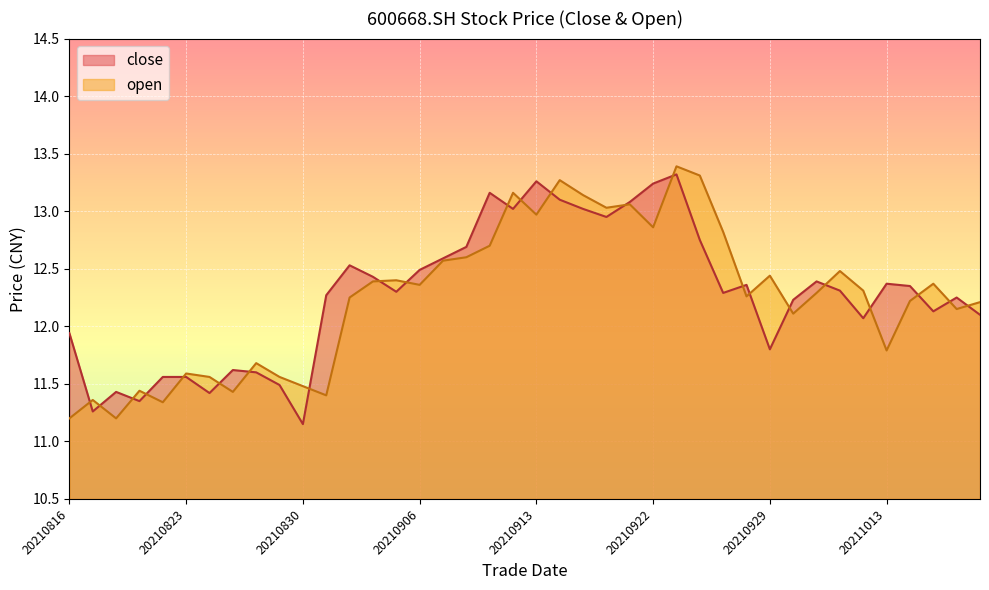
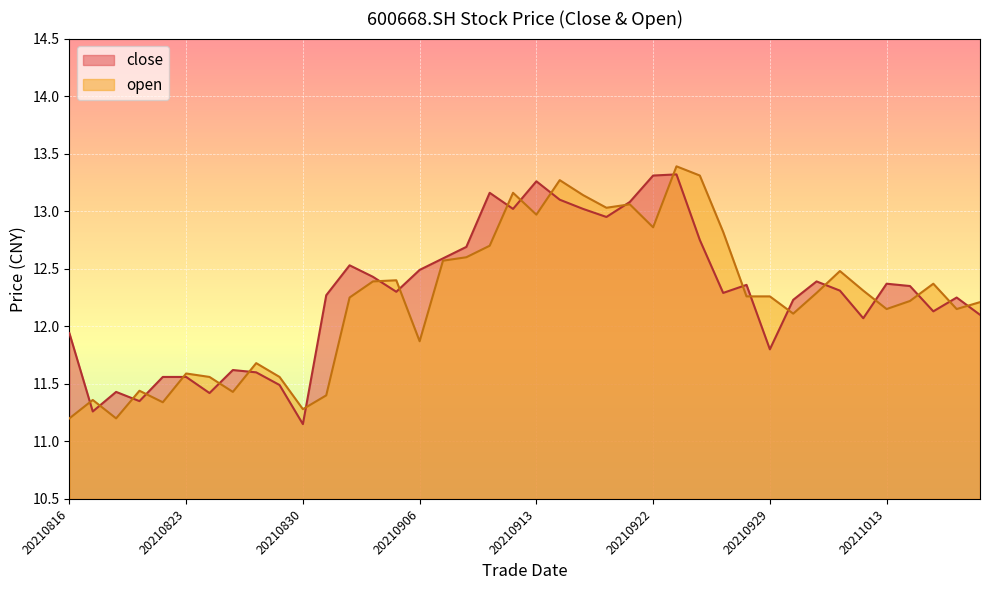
open, 20210830: 11.48 -> 11.28
open, 20210906: 12.36 -> 11.87
close, 20210922: 13.24 -> 13.31
open, 20210929: 12.44 -> 12.26
open, 20211013: 11.79 -> 12.15
